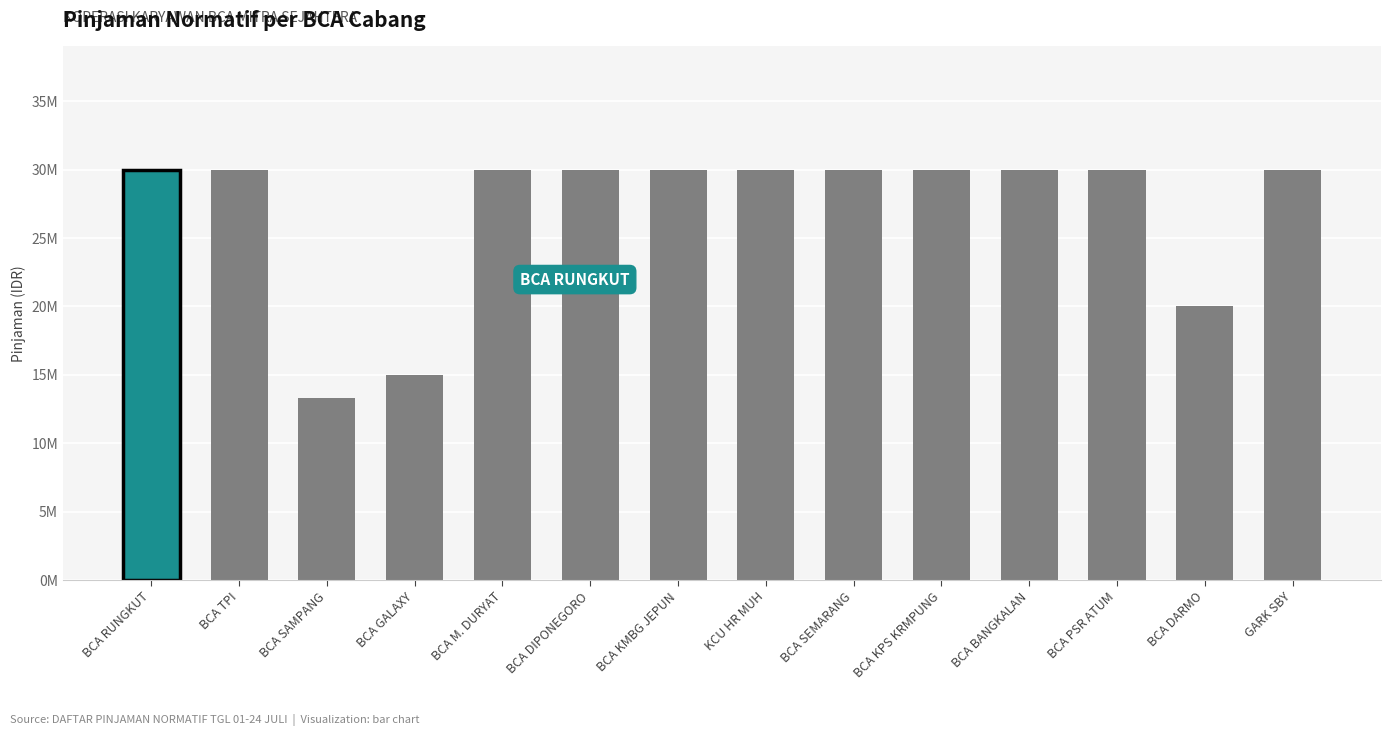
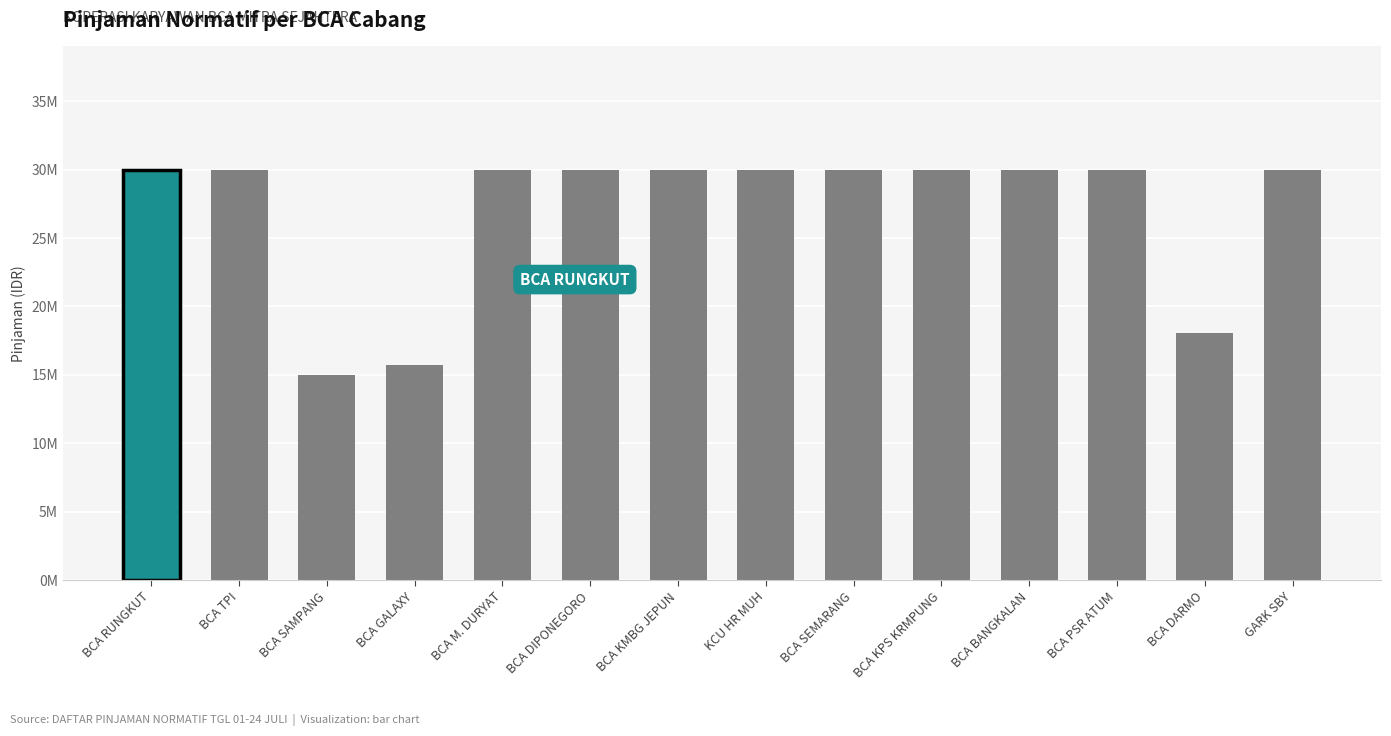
BCA SAMPANG: 13300000 -> 15000000
BCA GALAXY: 15000000 -> 15700000
BCA DARMO: 20000000 -> 18100000
